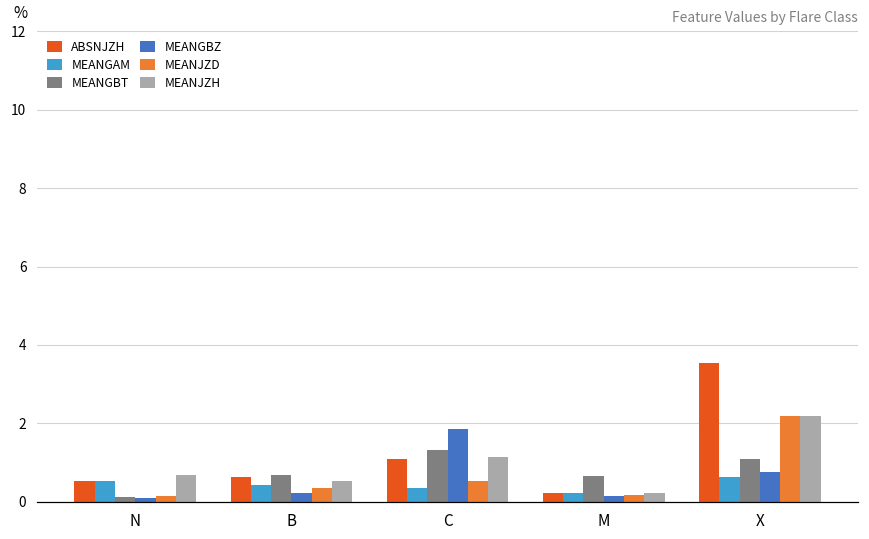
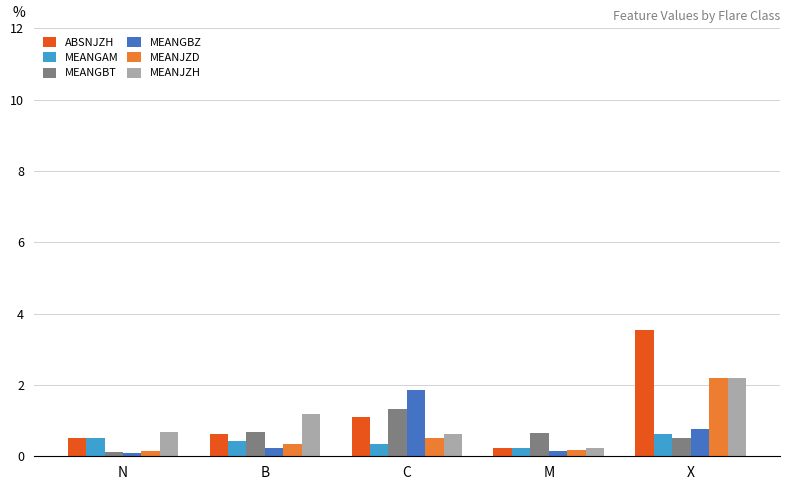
MEANJZH, B: 0.5 -> 1.2
MEANJZH, C: 1.1 -> 0.6
MEANGBT, X: 1.1 -> 0.5
